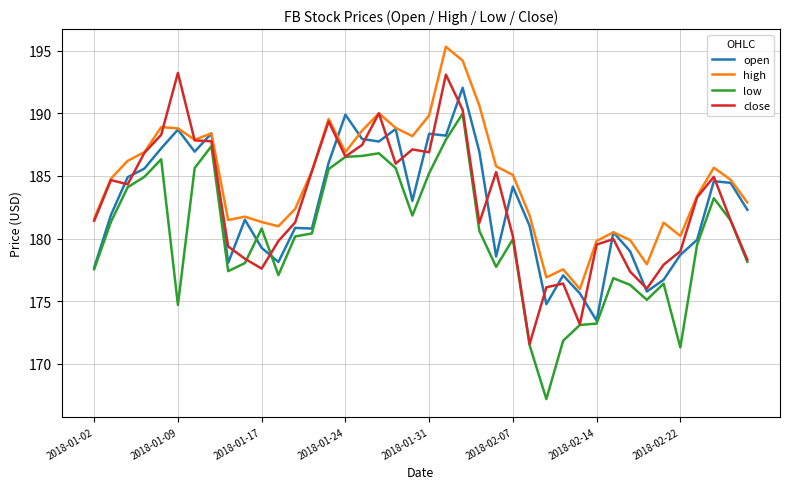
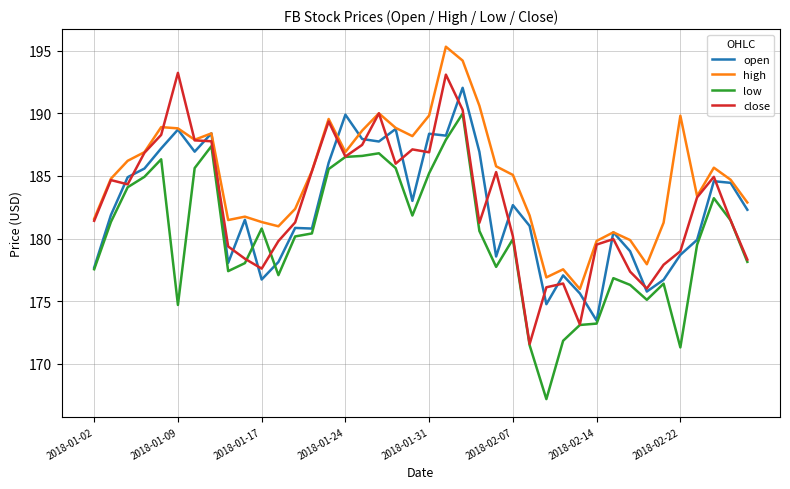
open, 2018-01-17: 179.3 -> 176.7
open, 2018-02-07: 184.2 -> 182.7
high, 2018-02-22: 180.2 -> 189.8
